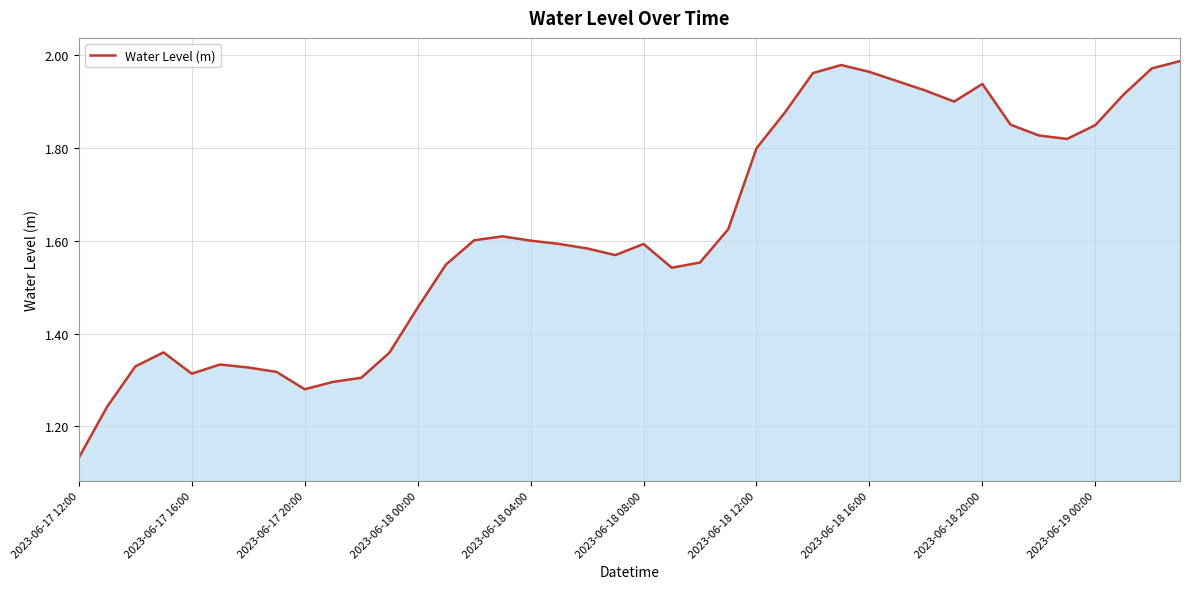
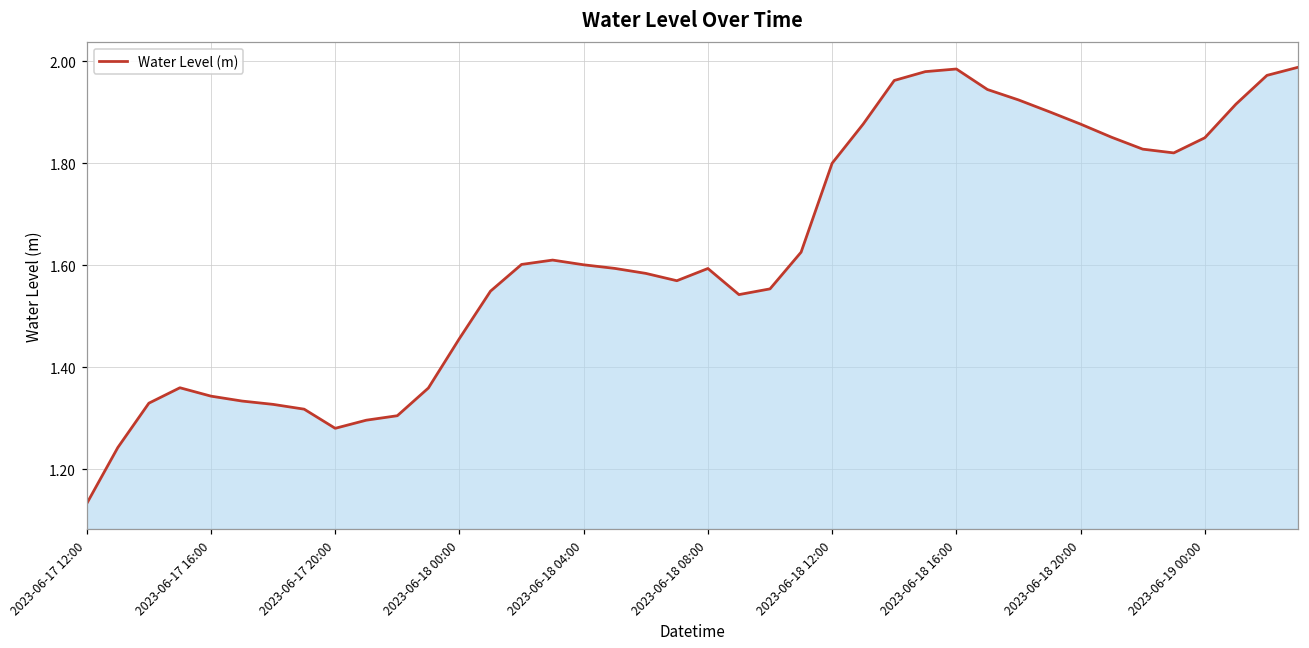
2023-06-17 16:00: 1.31 -> 1.34
2023-06-18 16:00: 1.96 -> 1.98
2023-06-18 20:00: 1.94 -> 1.88
